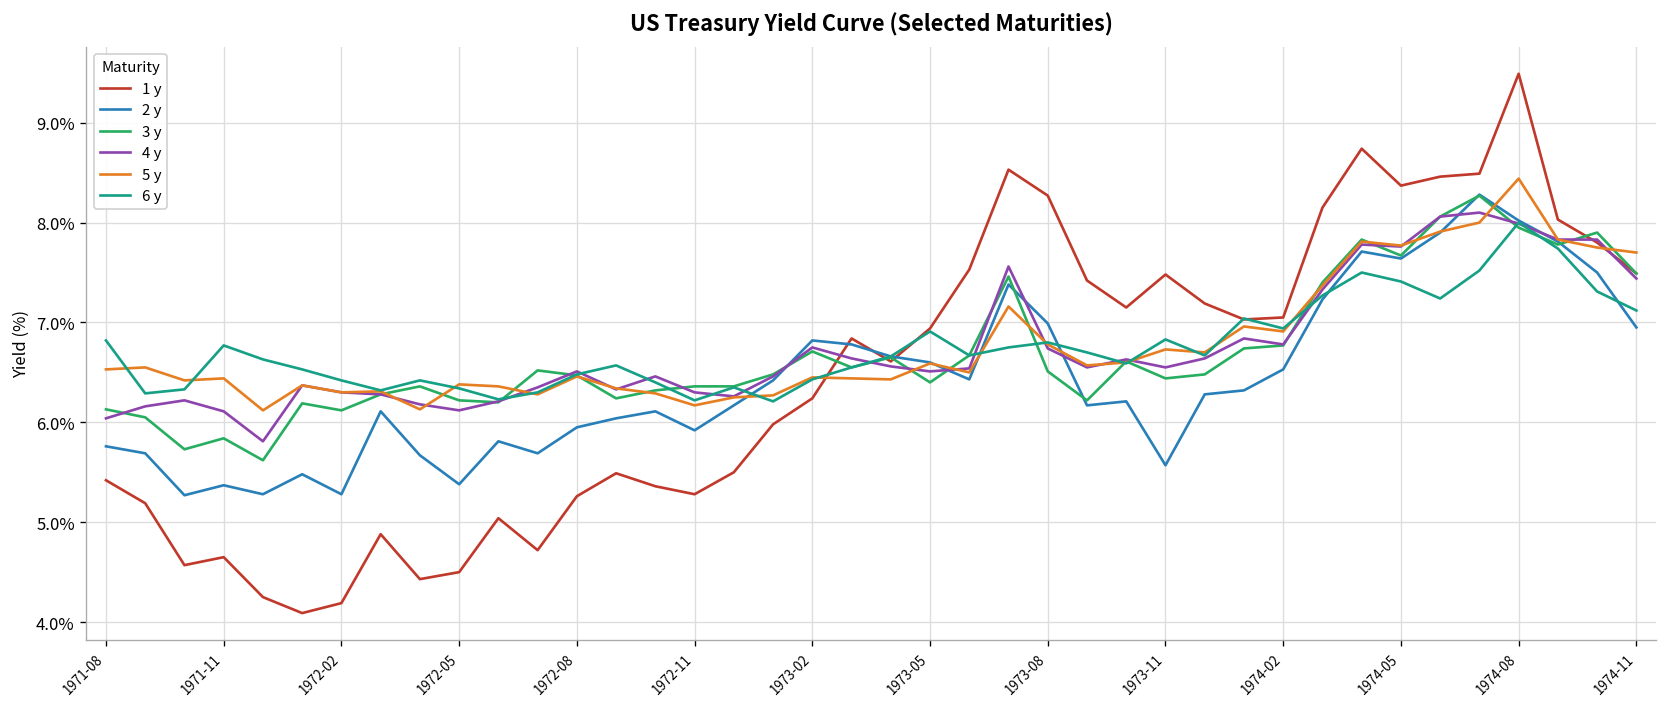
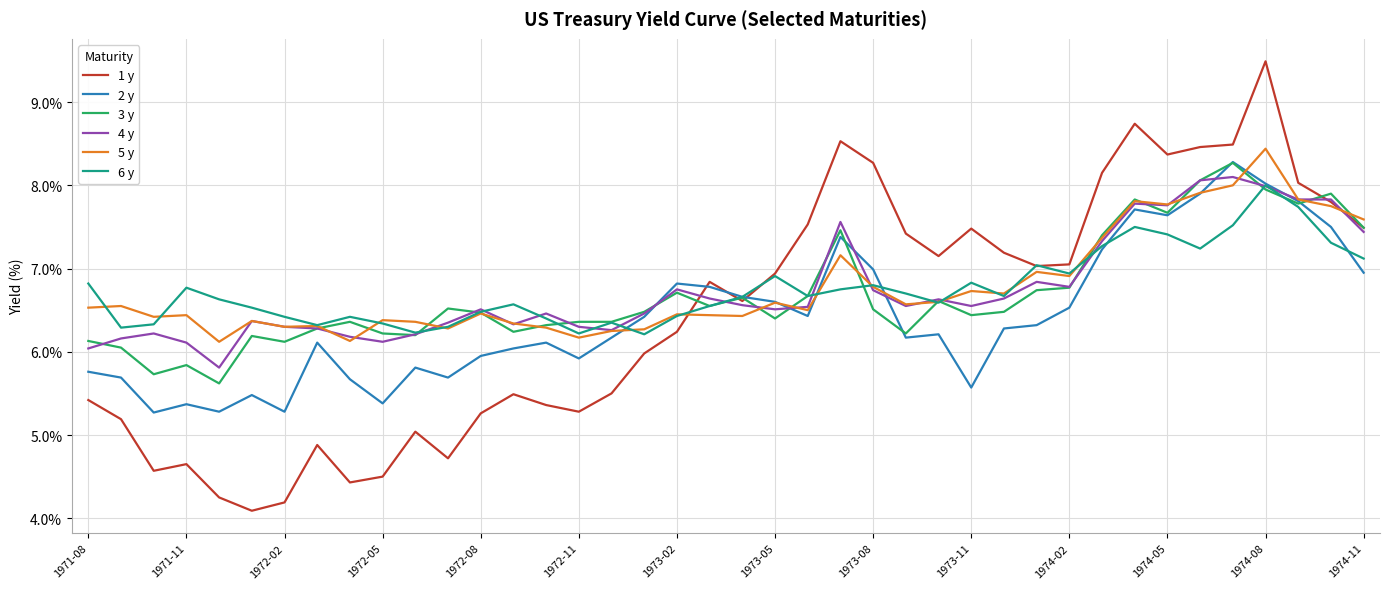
5 y, 1974-11: 7.7% -> 7.6%
